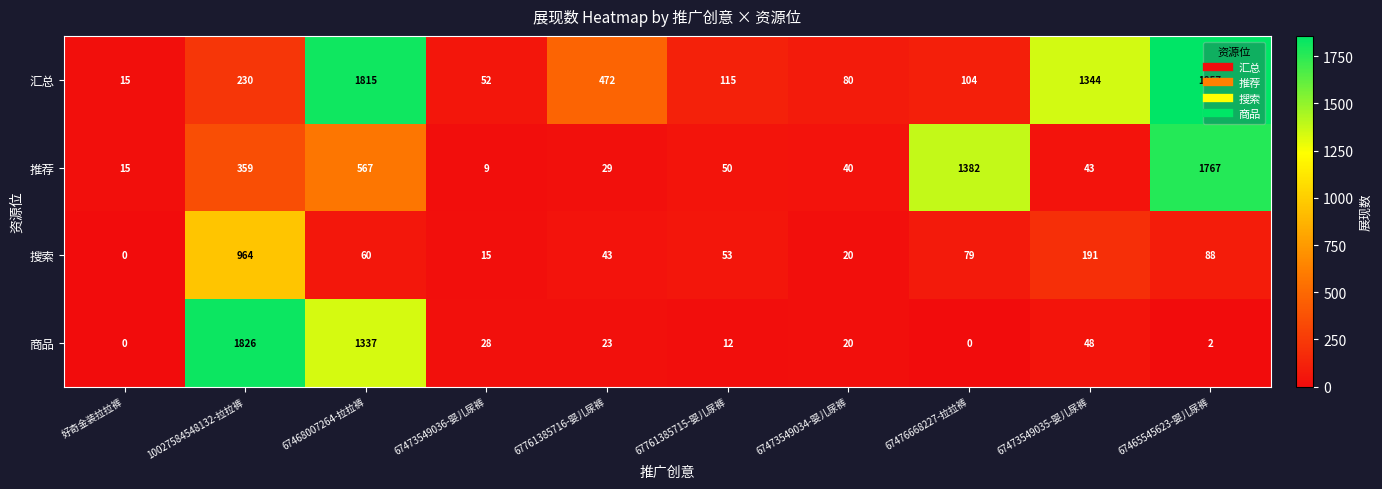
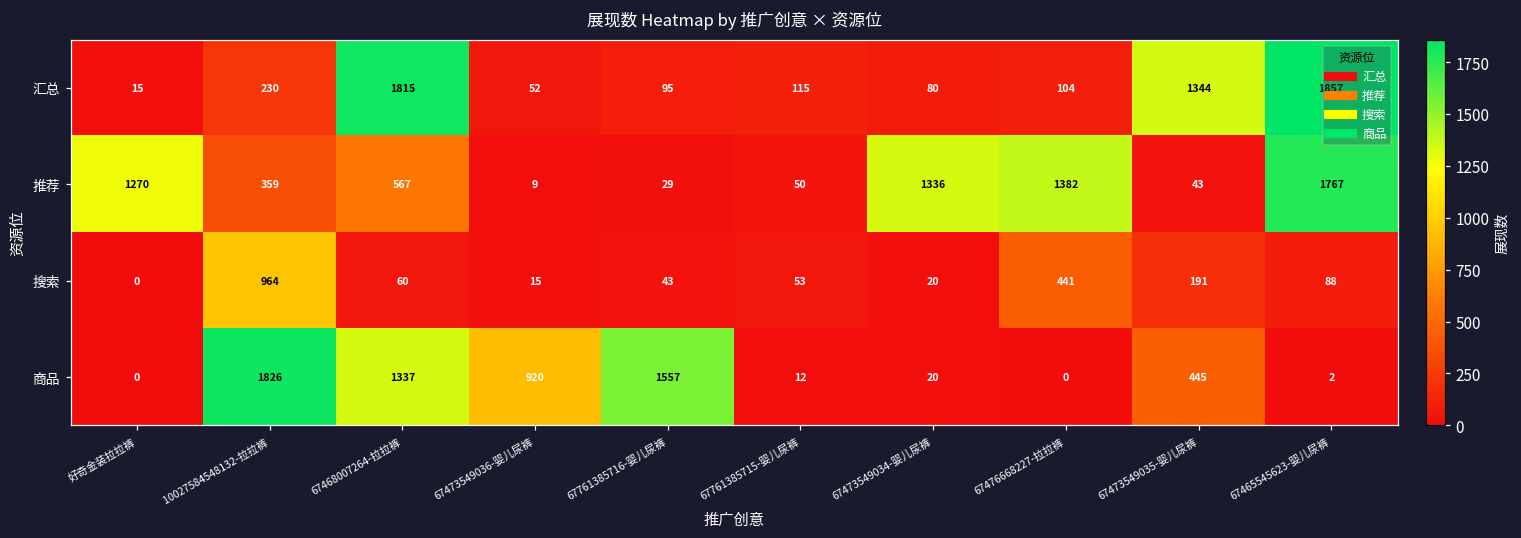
汇总, 67761385716-婴儿尿裤: 472 -> 95
推荐, 好奇金装拉拉裤: 15 -> 1270
推荐, 67473549034-婴儿尿裤: 40 -> 1336
搜索, 67476668227-拉拉裤: 79 -> 441
商品, 67473549036-婴儿尿裤: 28 -> 920
商品, 67761385716-婴儿尿裤: 23 -> 1557
商品, 67473549035-婴儿尿裤: 48 -> 445
